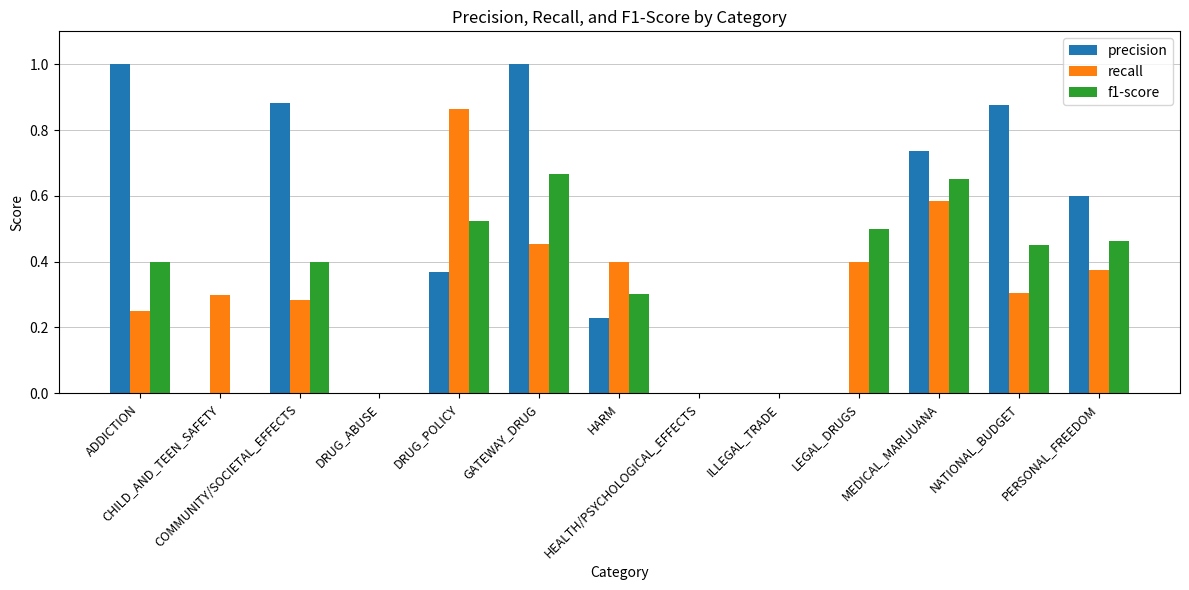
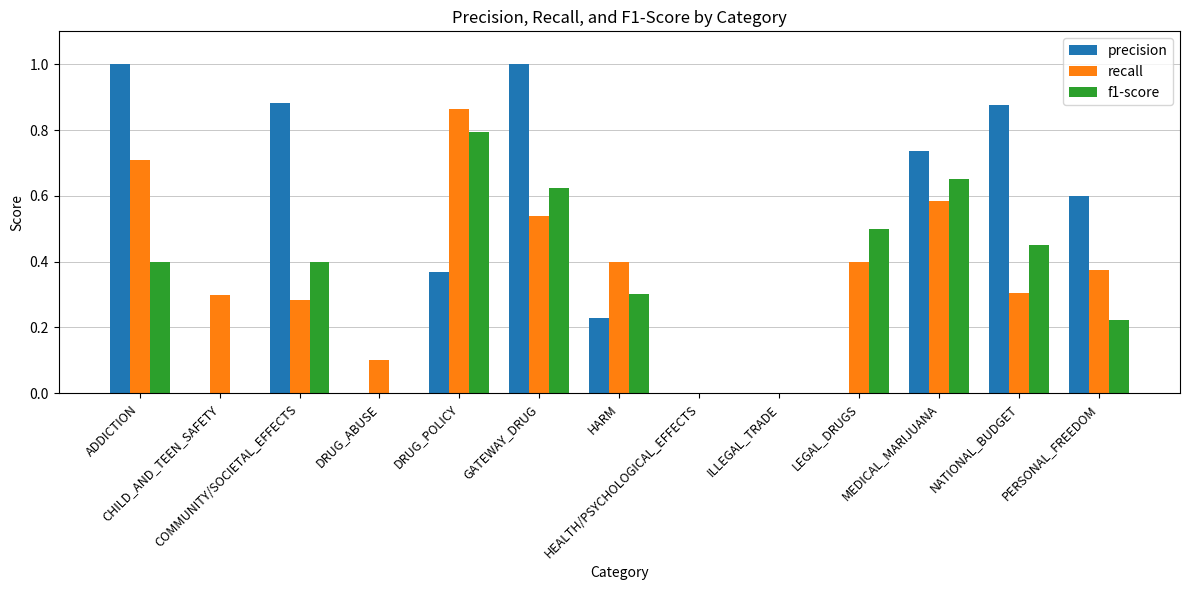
recall, ADDICTION: 0.25 -> 0.71
recall, DRUG_ABUSE: 0.0 -> 0.1
f1-score, DRUG_POLICY: 0.52 -> 0.79
recall, GATEWAY_DRUG: 0.45 -> 0.54
f1-score, GATEWAY_DRUG: 0.67 -> 0.63
f1-score, PERSONAL_FREEDOM: 0.46 -> 0.22
